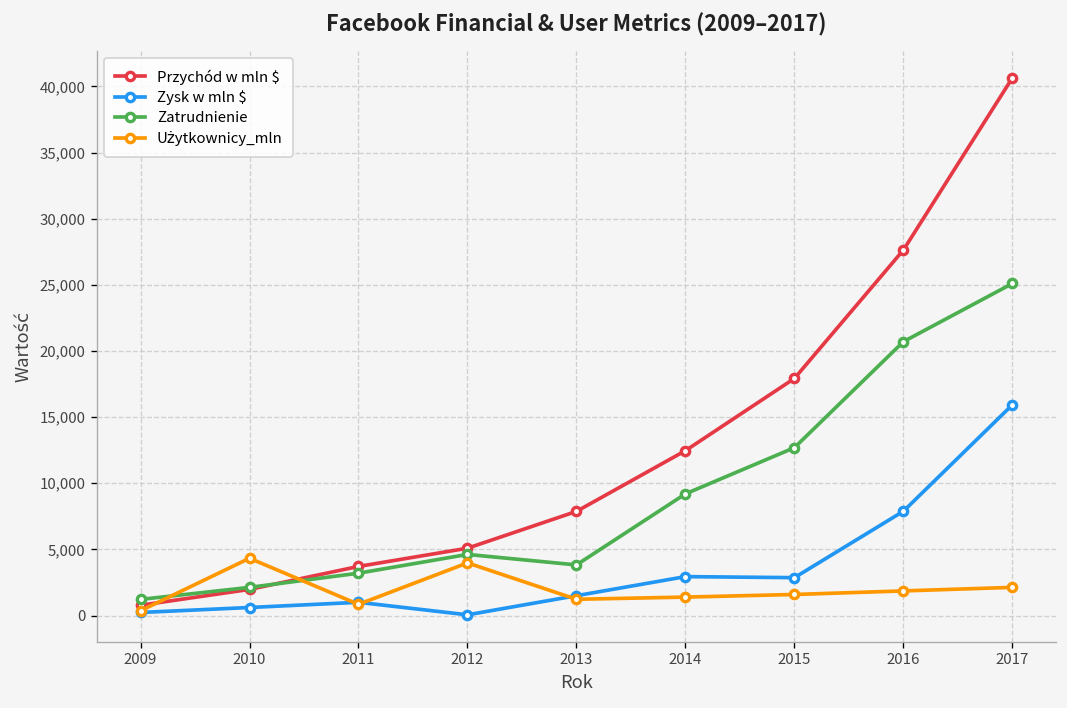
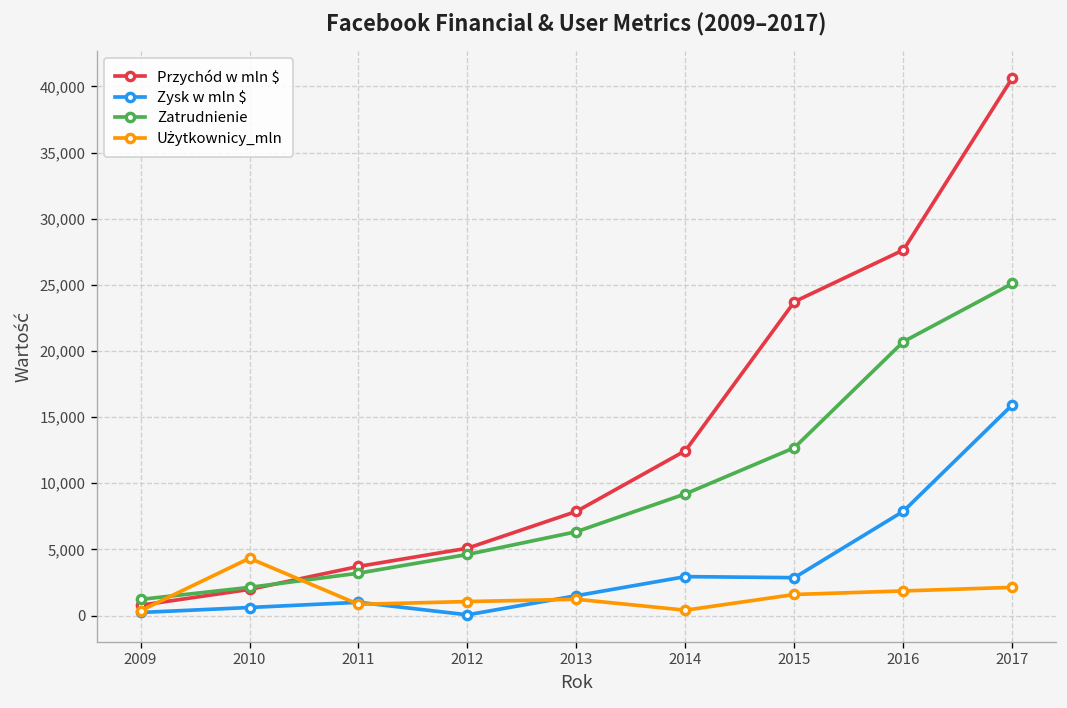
Użytkownicy_mln, 2012: 4,000 -> 1,100
Zatrudnienie, 2013: 3,800 -> 6,300
Użytkownicy_mln, 2014: 1,400 -> 400
Przychód w mln $, 2015: 17,900 -> 23,700
